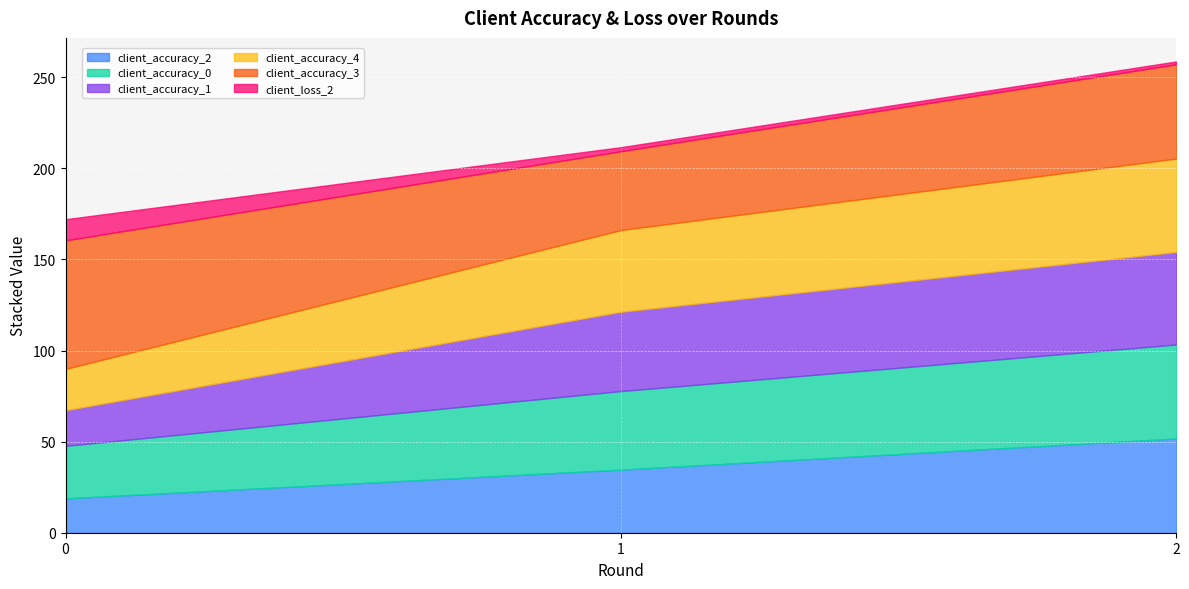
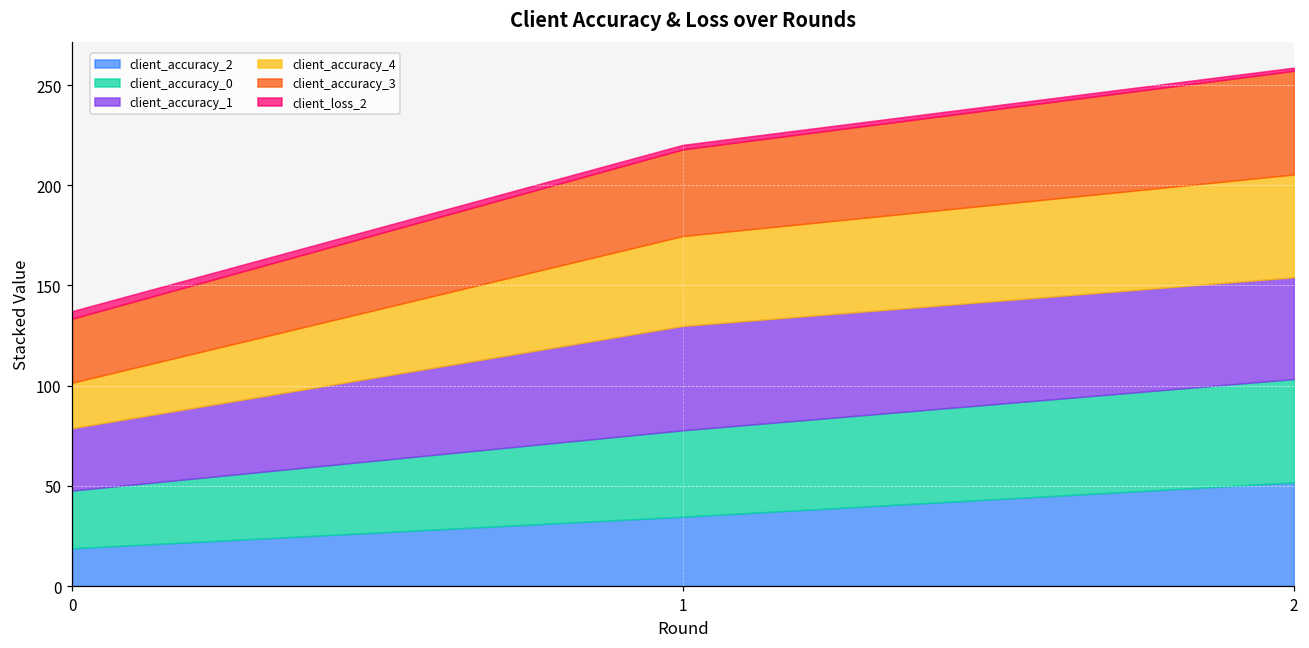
client_accuracy_1, 0: 20 -> 31
client_accuracy_3, 0: 71 -> 32
client_loss_2, 0: 12 -> 4
client_accuracy_1, 1: 44 -> 52
